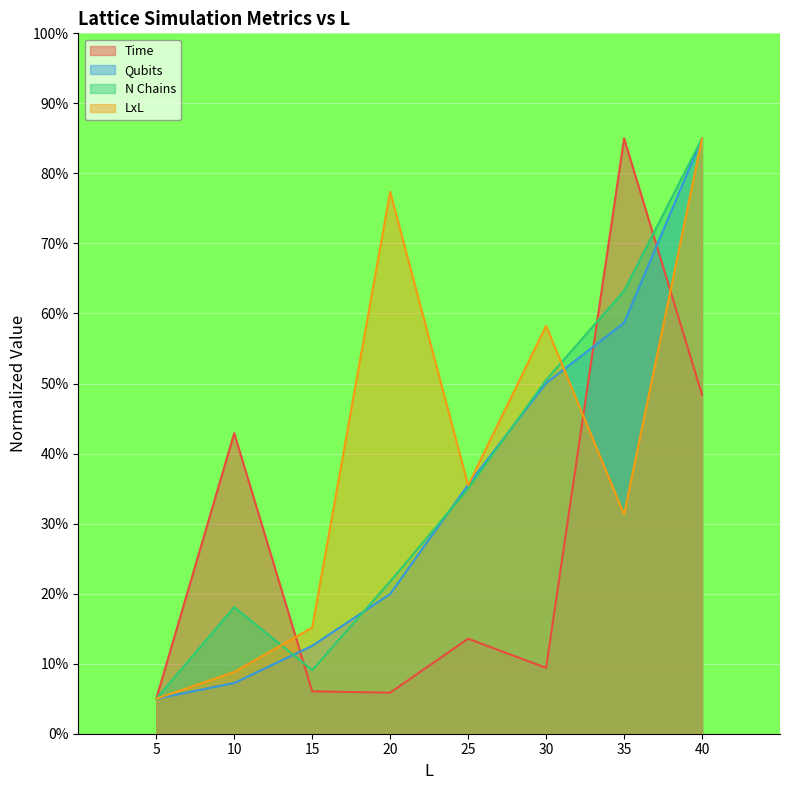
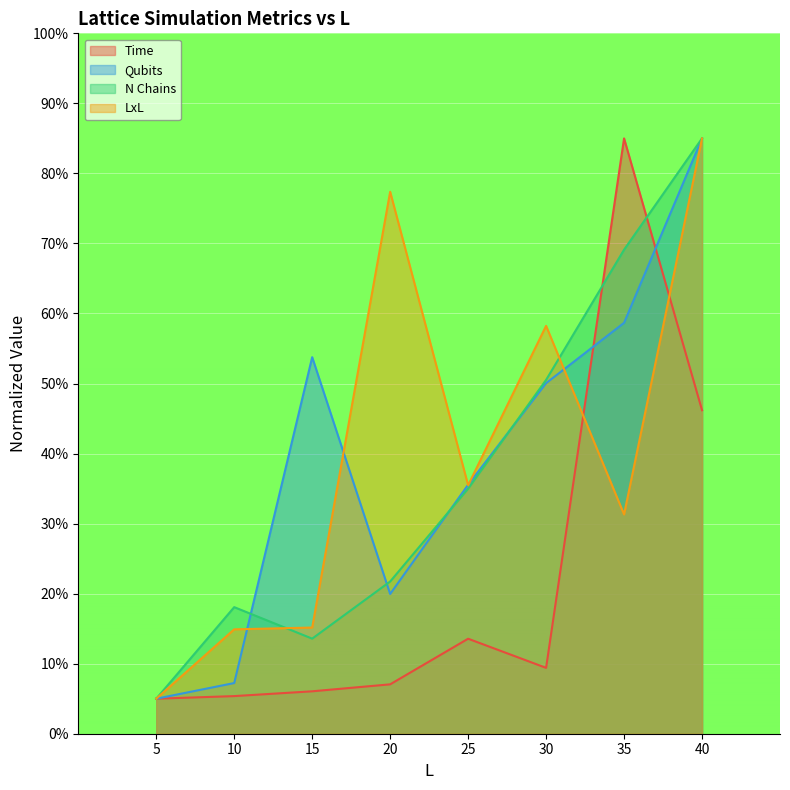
Time, 10: 43% -> 5%
LxL, 10: 9% -> 15%
Qubits, 15: 13% -> 54%
N Chains, 15: 9% -> 14%
Time, 20: 6% -> 7%
N Chains, 35: 63% -> 69%
Time, 40: 48% -> 46%
